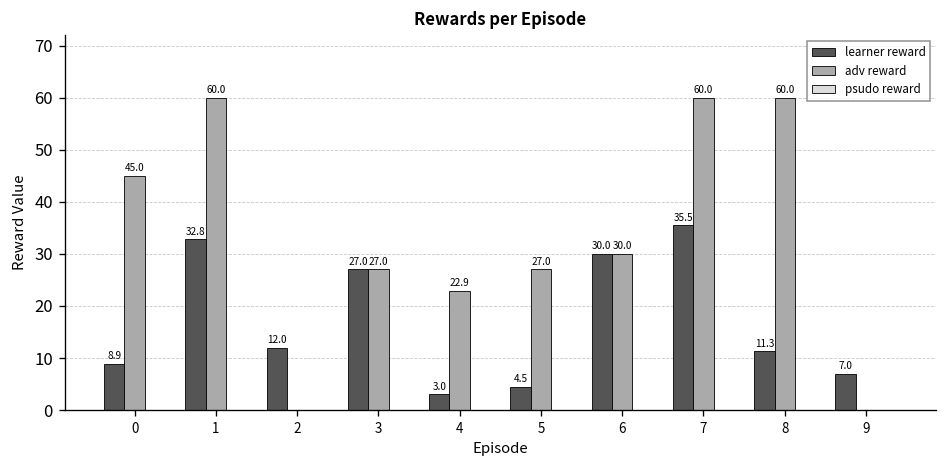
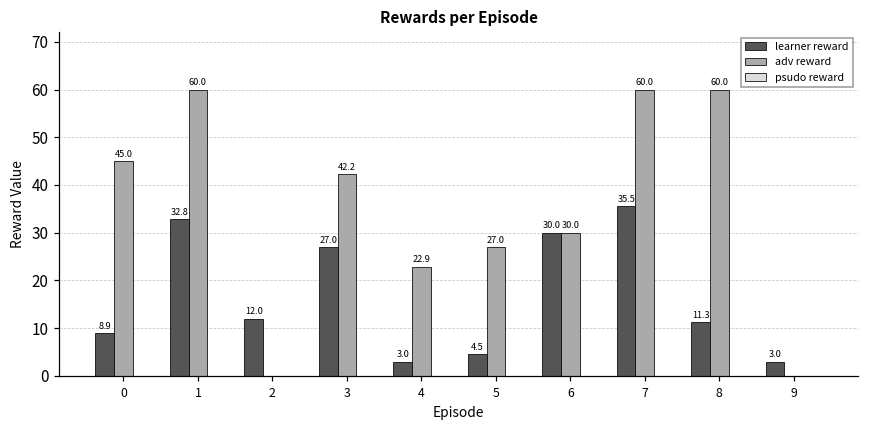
adv reward, 3: 27.0 -> 42.2
learner reward, 9: 7.0 -> 3.0
